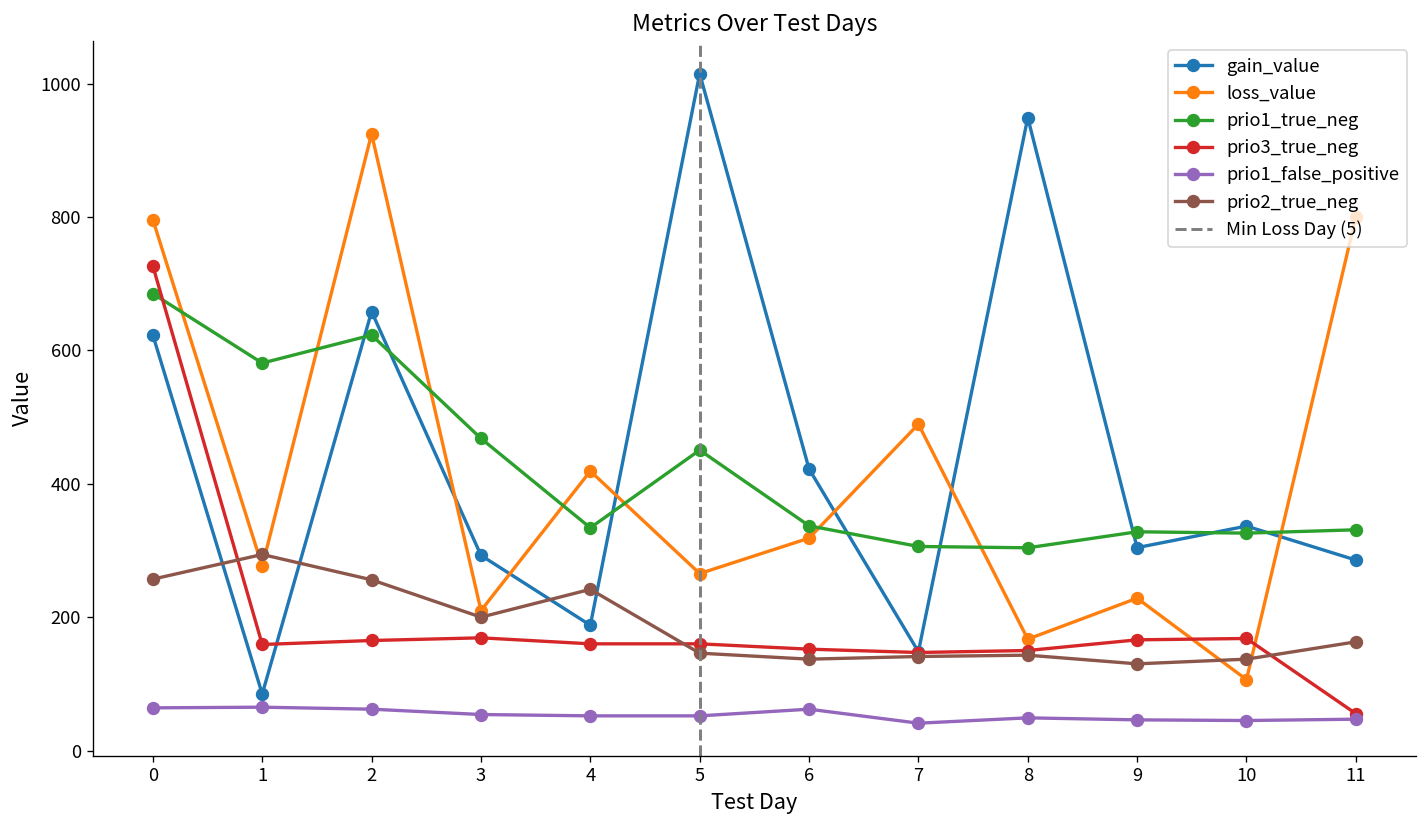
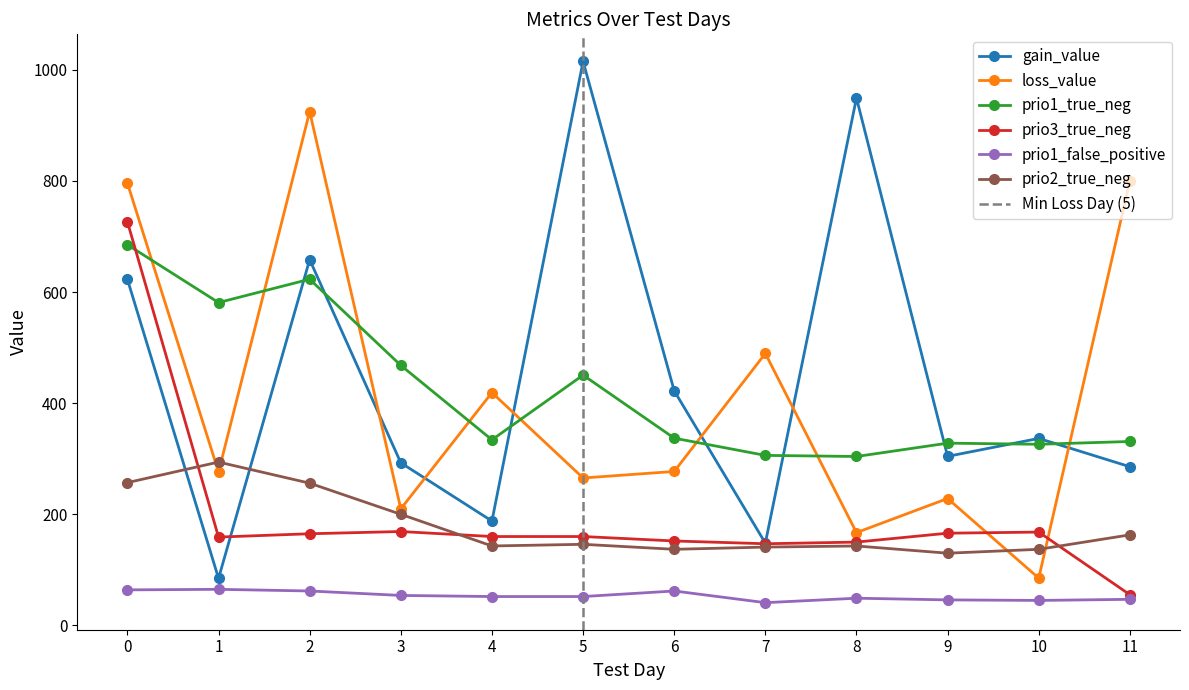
prio2_true_neg, 4: 240 -> 140
loss_value, 6: 320 -> 280
loss_value, 10: 110 -> 90
